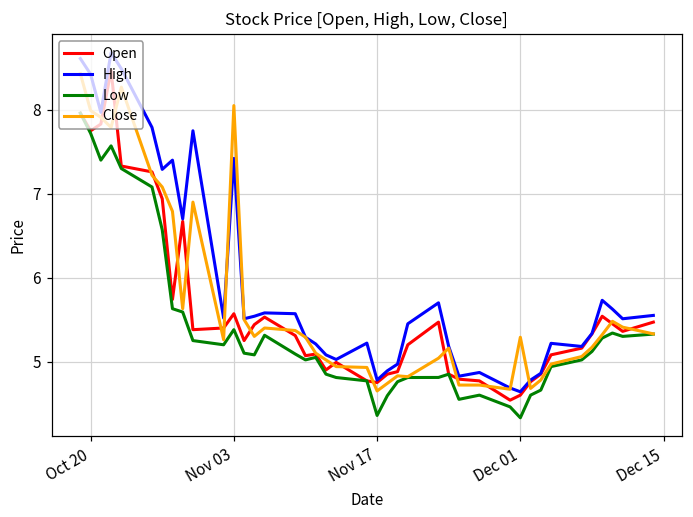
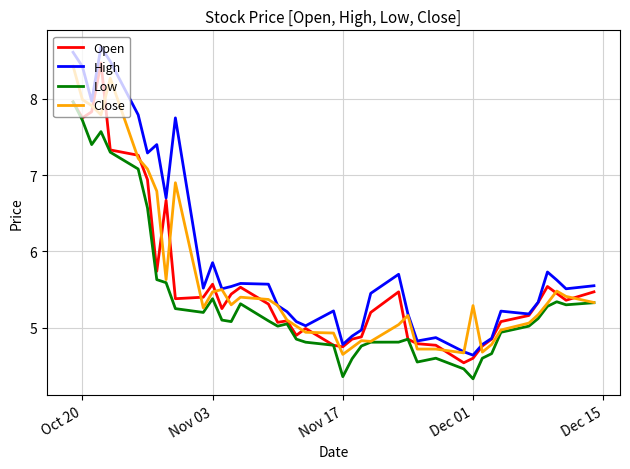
High, Nov 03: 7.4 -> 5.9
Close, Nov 03: 8.1 -> 5.5
